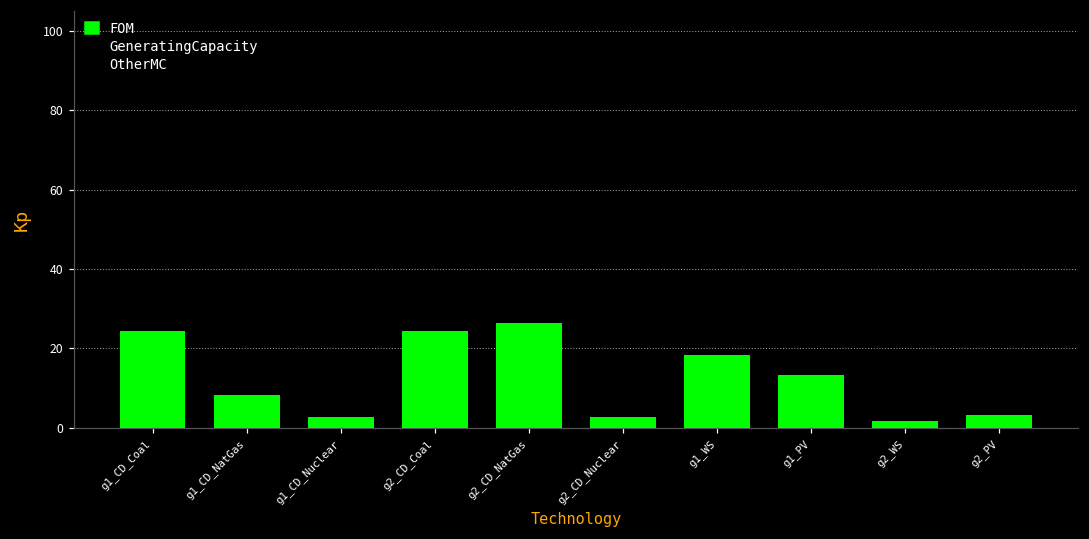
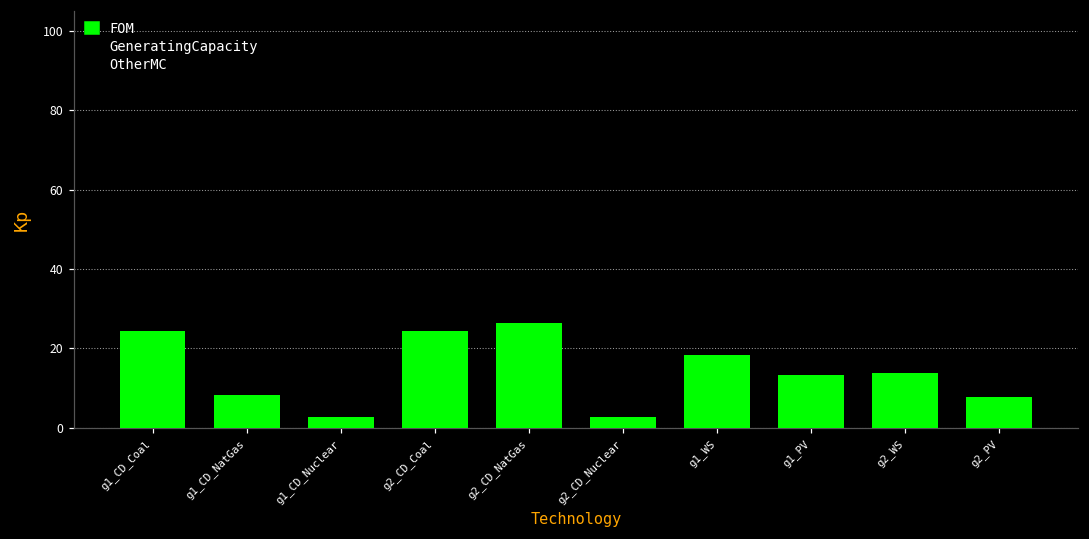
FOM, g2_WS: 2 -> 14
FOM, g2_PV: 3 -> 8
